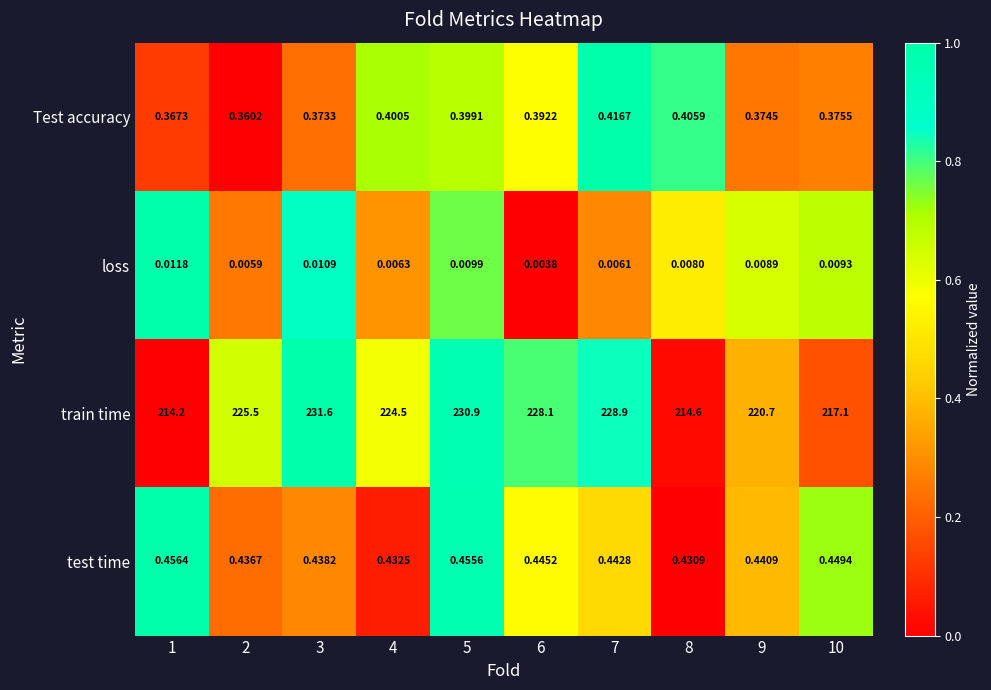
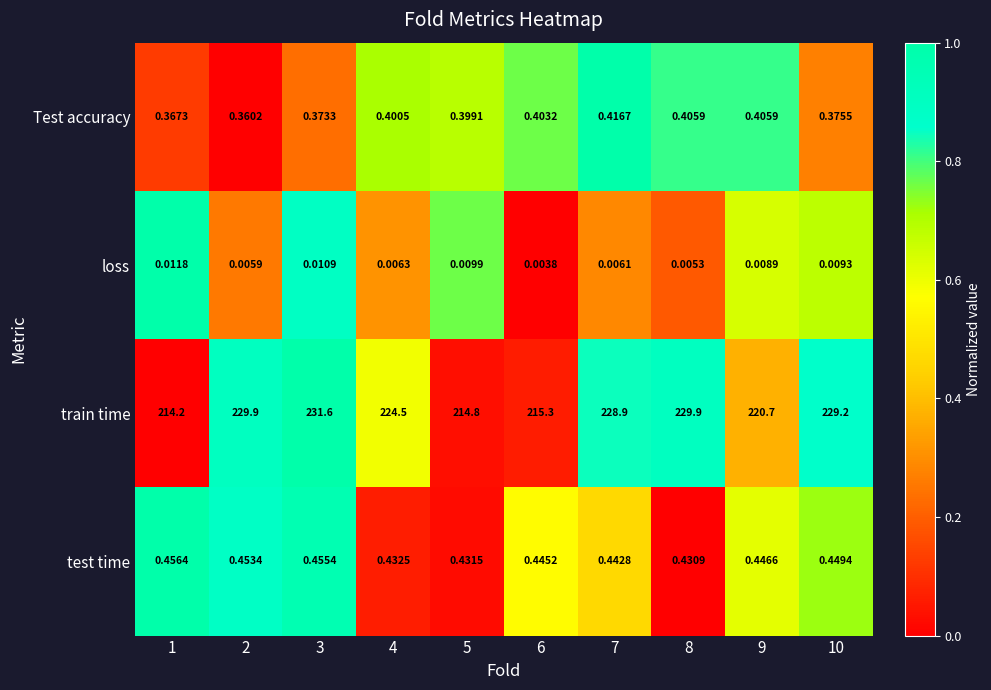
Test accuracy, 6: 0.3922 -> 0.4032
Test accuracy, 9: 0.3745 -> 0.4059
loss, 8: 0.0080 -> 0.0053
train time, 2: 225.5 -> 229.9
train time, 5: 230.9 -> 214.8
train time, 6: 228.1 -> 215.3
train time, 8: 214.6 -> 229.9
train time, 10: 217.1 -> 229.2
test time, 2: 0.4367 -> 0.4534
test time, 3: 0.4382 -> 0.4554
test time, 5: 0.4556 -> 0.4315
test time, 9: 0.4409 -> 0.4466
